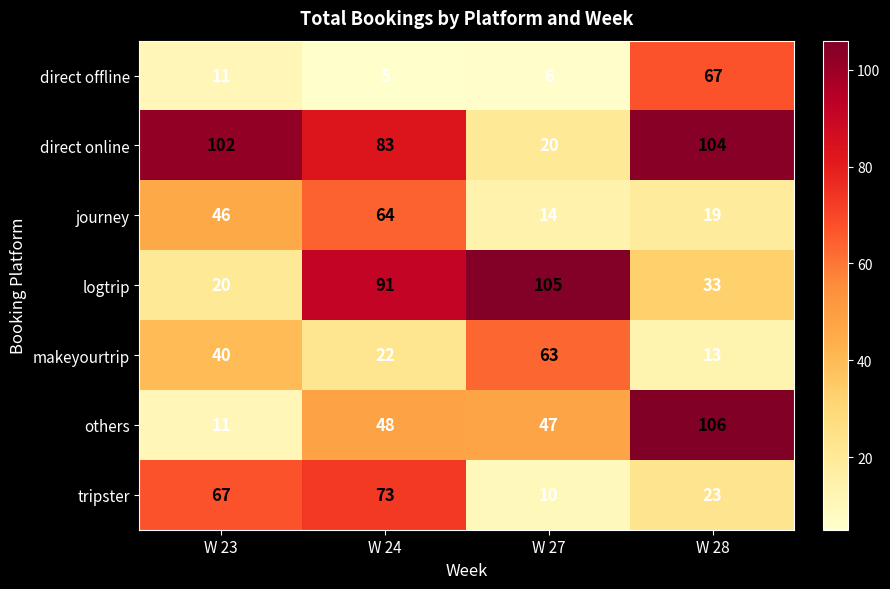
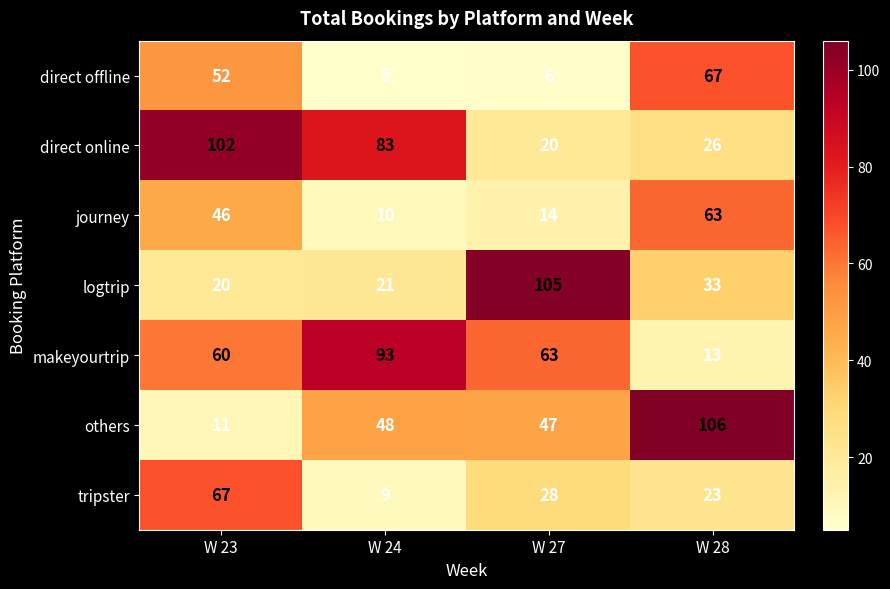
direct offline, W 23: 11 -> 52
direct online, W 28: 104 -> 26
journey, W 24: 64 -> 10
journey, W 28: 19 -> 63
logtrip, W 24: 91 -> 21
makeyourtrip, W 23: 40 -> 60
makeyourtrip, W 24: 22 -> 93
tripster, W 24: 73 -> 9
tripster, W 27: 10 -> 28
